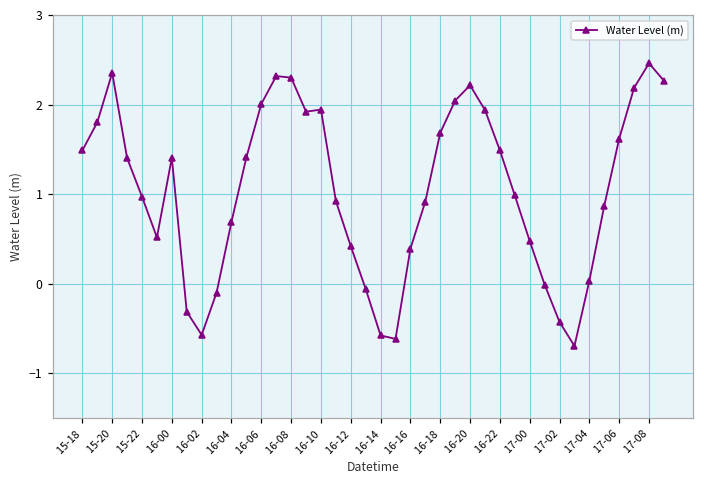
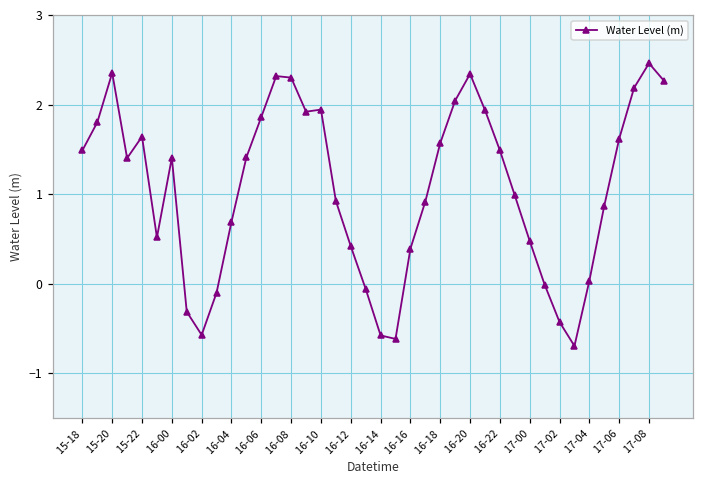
15-22: 1.0 -> 1.6
16-06: 2.0 -> 1.9
16-18: 1.7 -> 1.6
16-20: 2.2 -> 2.3
